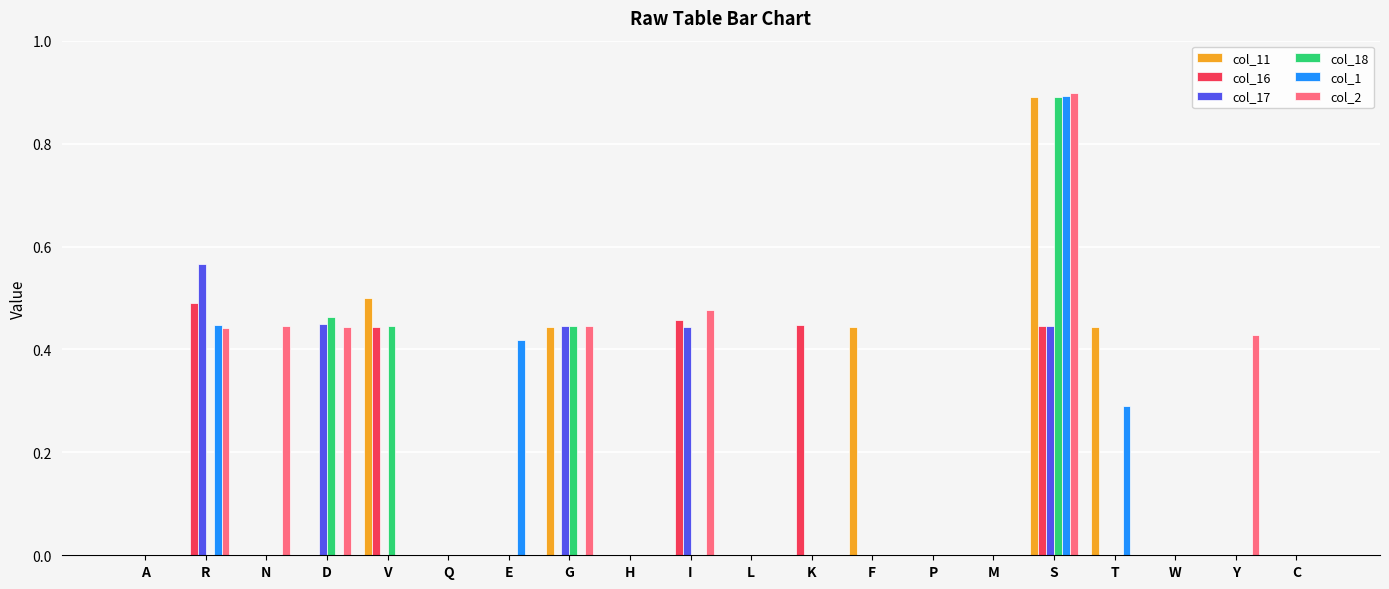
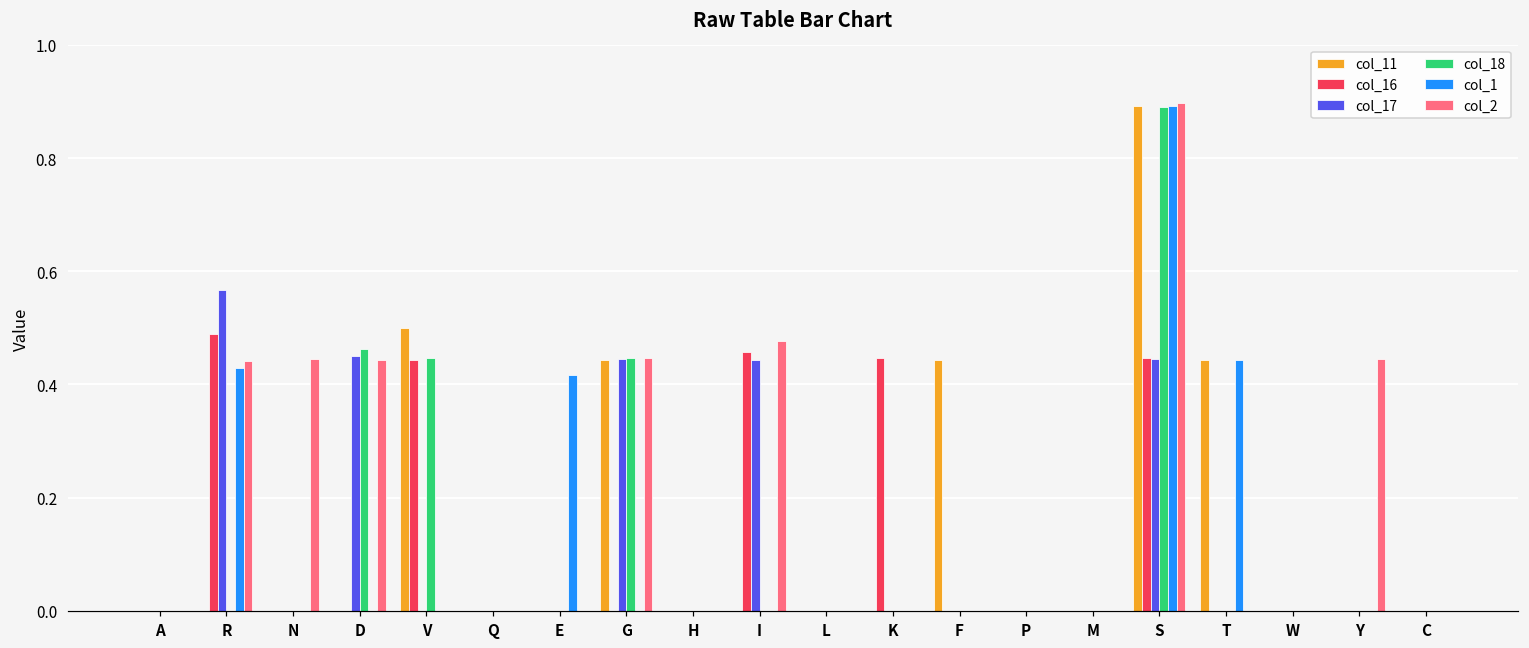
col_1, R: 0.45 -> 0.43
col_1, T: 0.29 -> 0.44
col_2, Y: 0.43 -> 0.44
